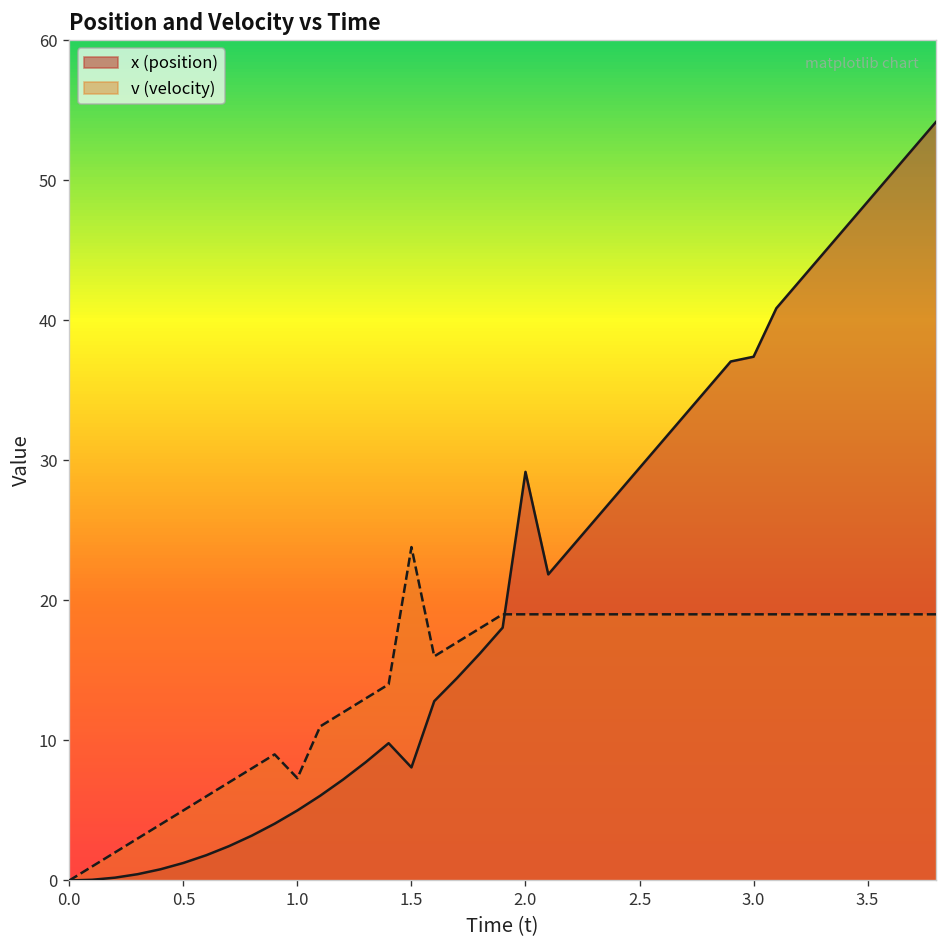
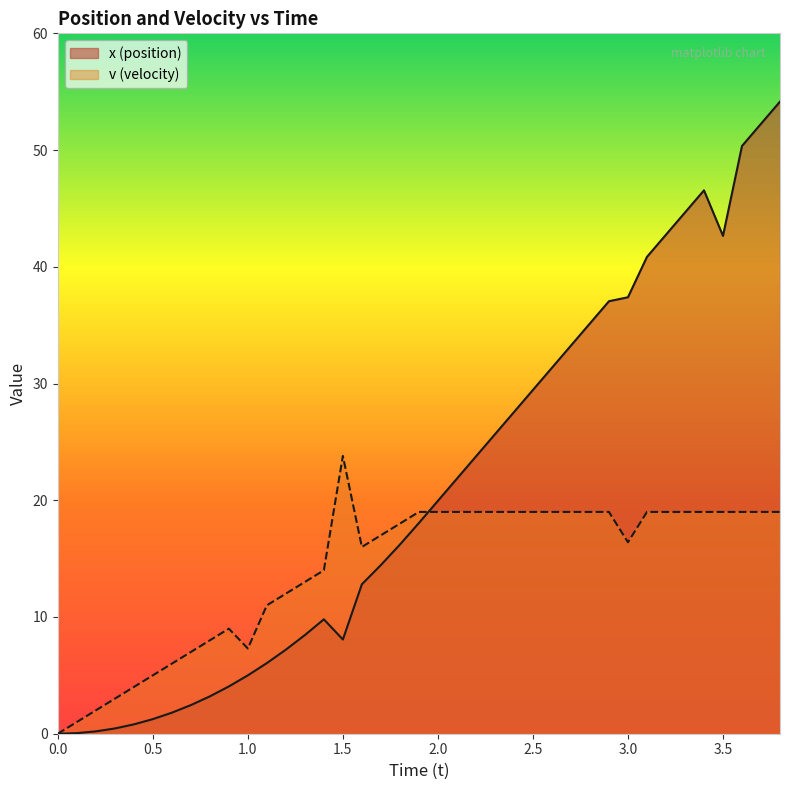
x (position), 2.0: 29.2 -> 20.0
v (velocity), 3.0: 19.0 -> 16.4
x (position), 3.5: 48.5 -> 42.7
